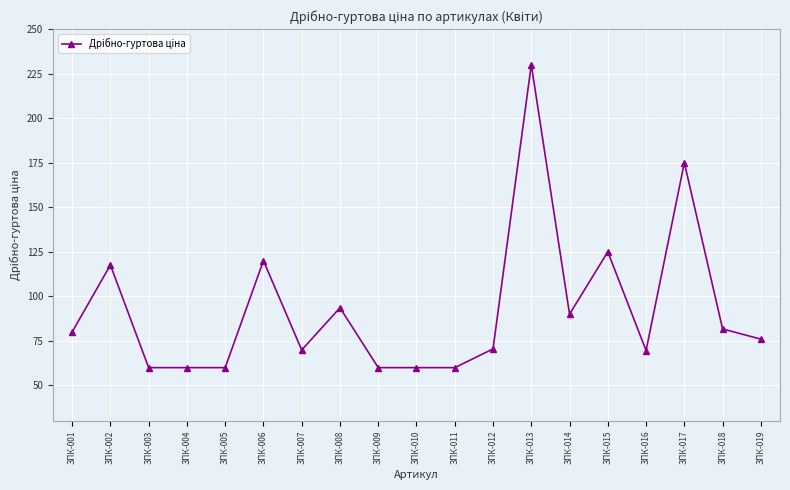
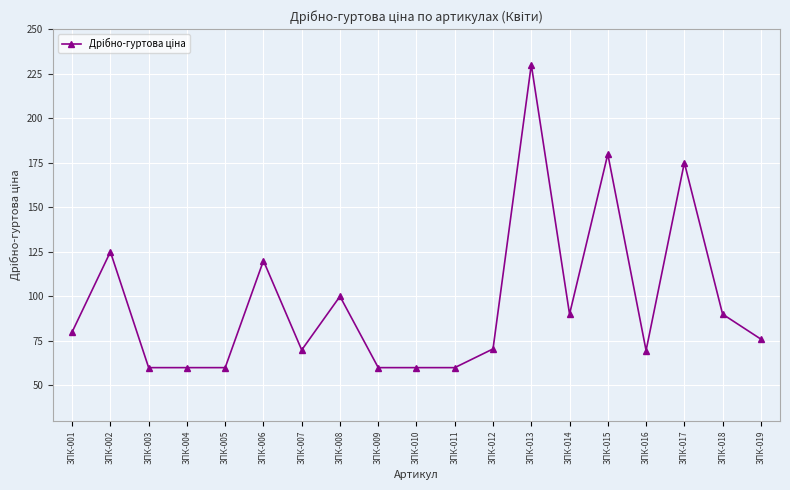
ЗПК-002: 118 -> 125
ЗПК-008: 94 -> 100
ЗПК-015: 125 -> 180
ЗПК-018: 82 -> 90
